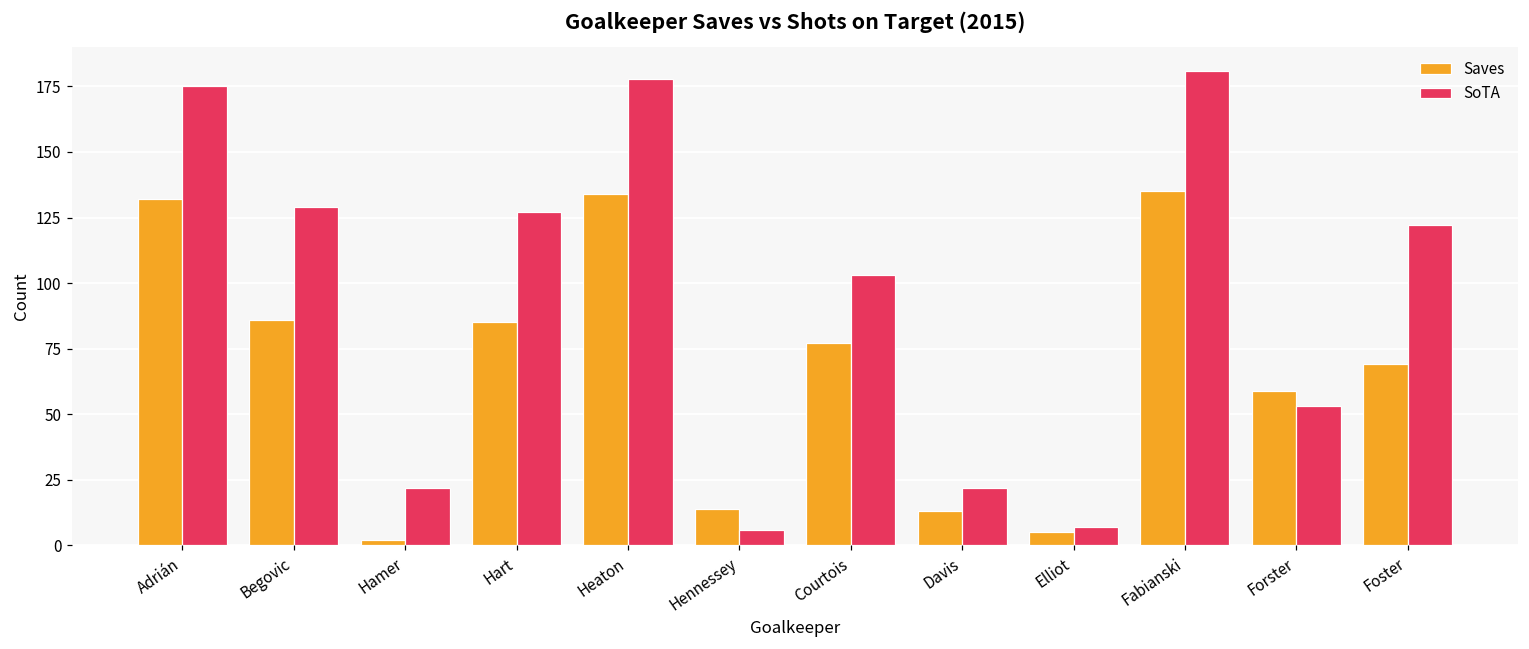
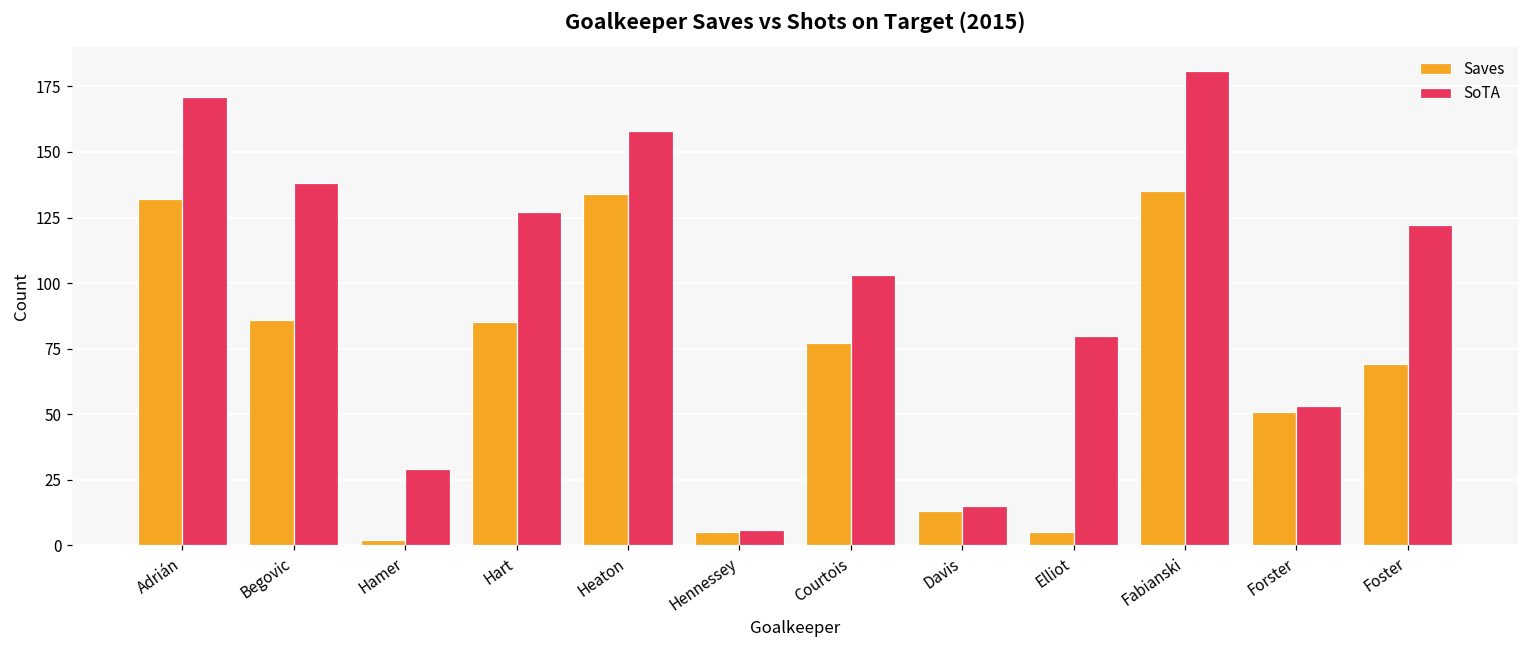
SoTA, Adrián: 175 -> 171
SoTA, Begovic: 129 -> 138
SoTA, Hamer: 22 -> 29
SoTA, Heaton: 178 -> 158
Saves, Hennessey: 14 -> 5
SoTA, Davis: 22 -> 15
SoTA, Elliot: 7 -> 80
Saves, Forster: 59 -> 51
